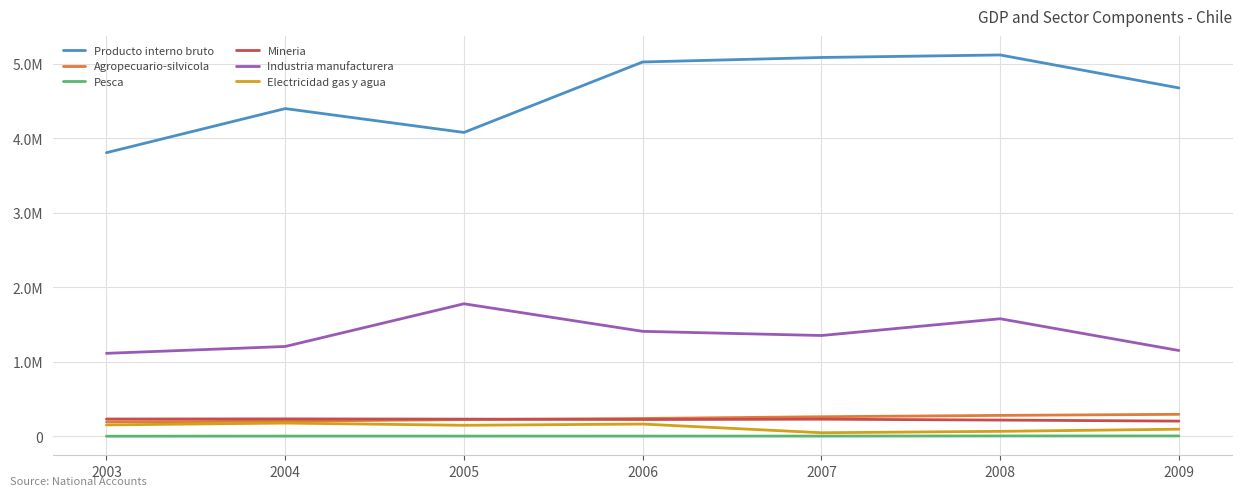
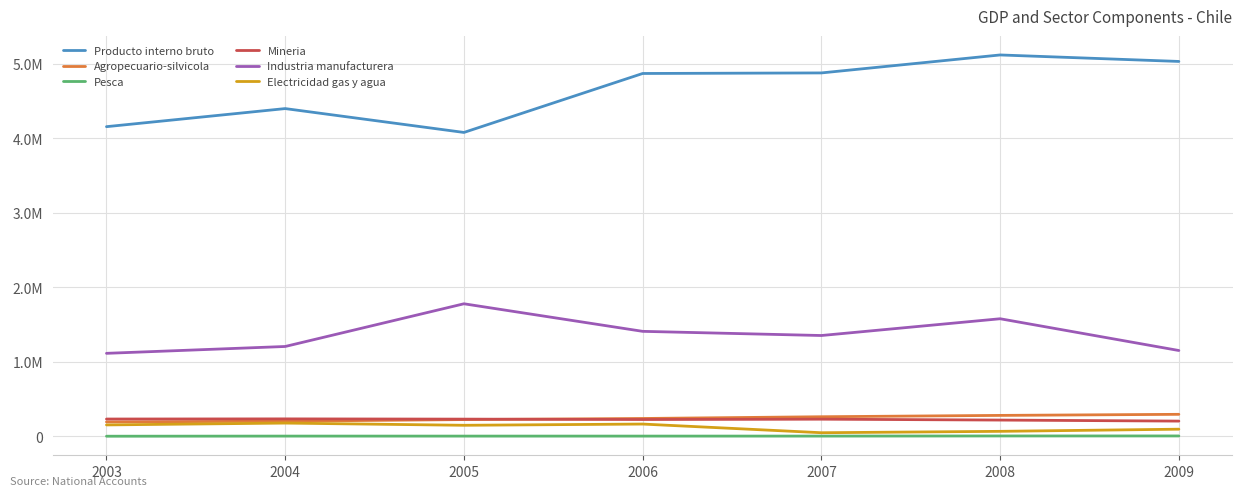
Producto interno bruto, 2003: 3800000 -> 4200000
Producto interno bruto, 2006: 5000000 -> 4900000
Producto interno bruto, 2007: 5100000 -> 4900000
Producto interno bruto, 2009: 4700000 -> 5000000
